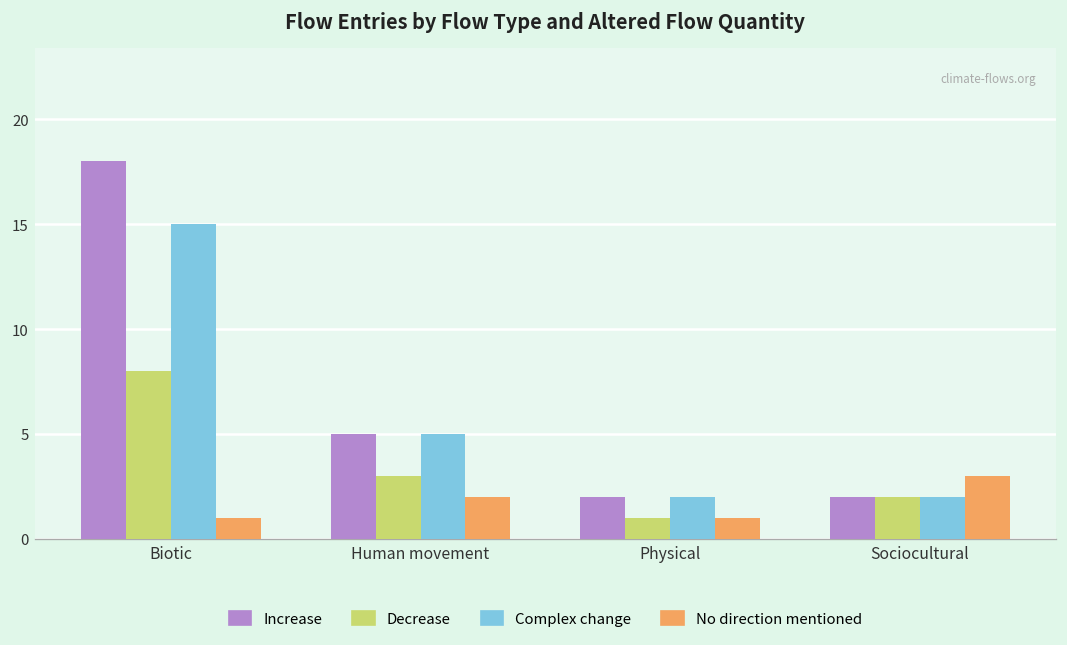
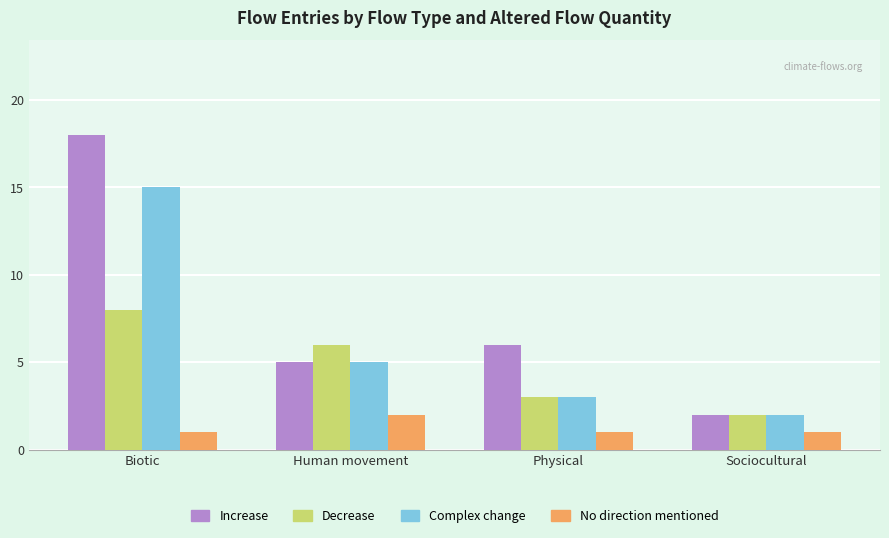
Decrease, Human movement: 3 -> 6
Increase, Physical: 2 -> 6
Decrease, Physical: 1 -> 3
Complex change, Physical: 2 -> 3
No direction mentioned, Sociocultural: 3 -> 1
